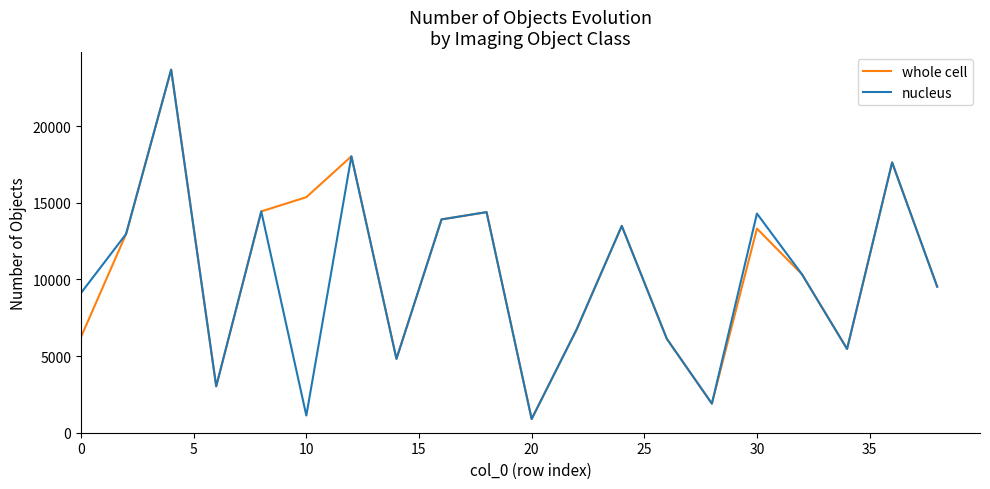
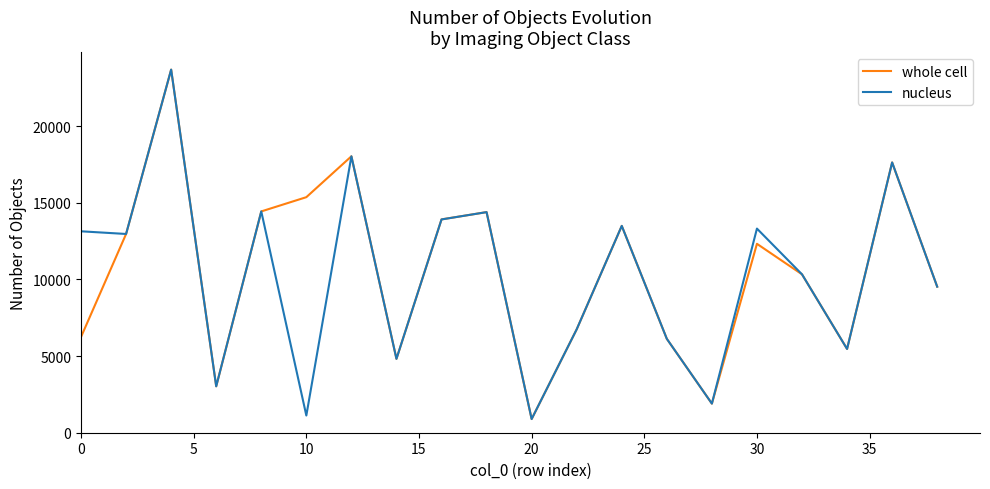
nucleus, 0: 9100 -> 13100
whole cell, 30: 13300 -> 12300
nucleus, 30: 14300 -> 13300
